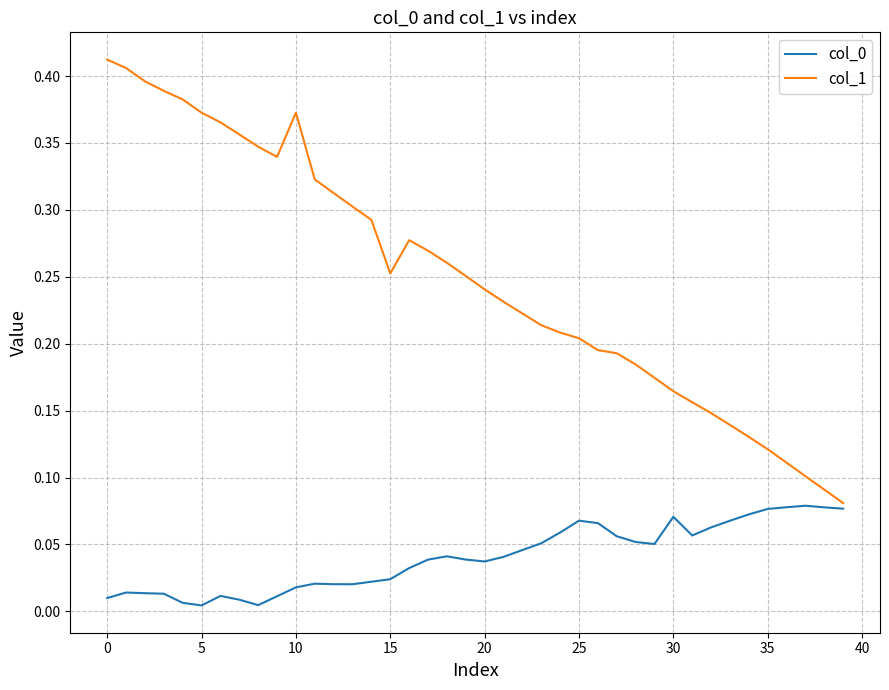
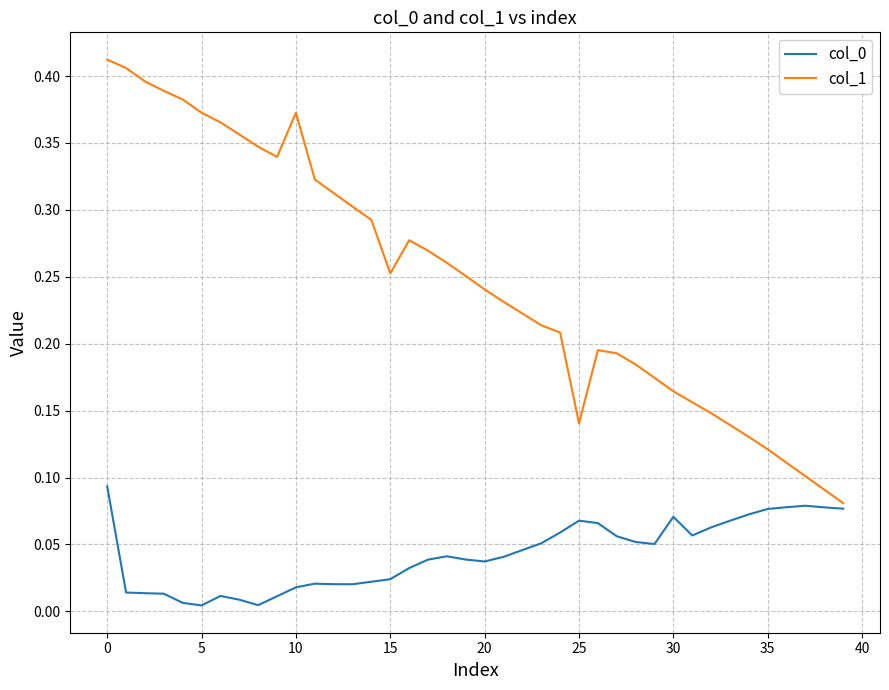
col_0, 0: 0.010 -> 0.093
col_1, 25: 0.204 -> 0.140
